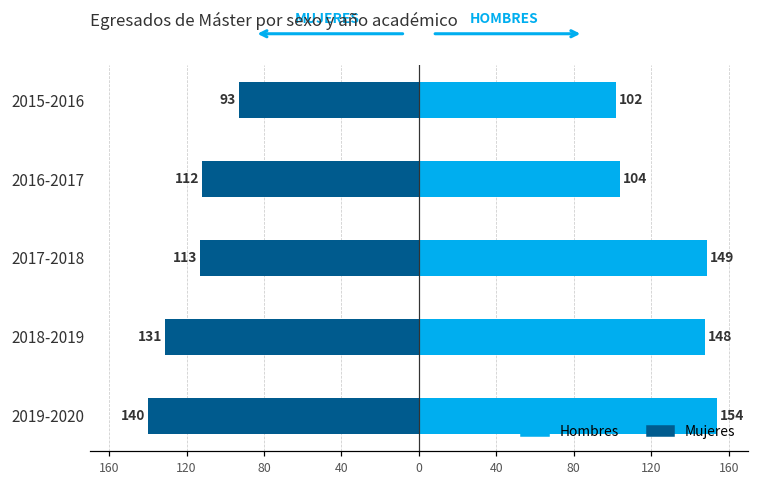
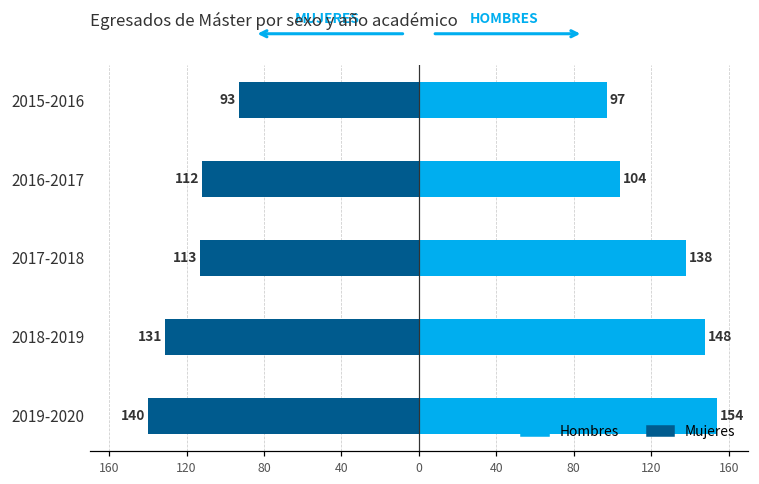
Hombres, 2015-2016: 102 -> 97
Hombres, 2017-2018: 149 -> 138
